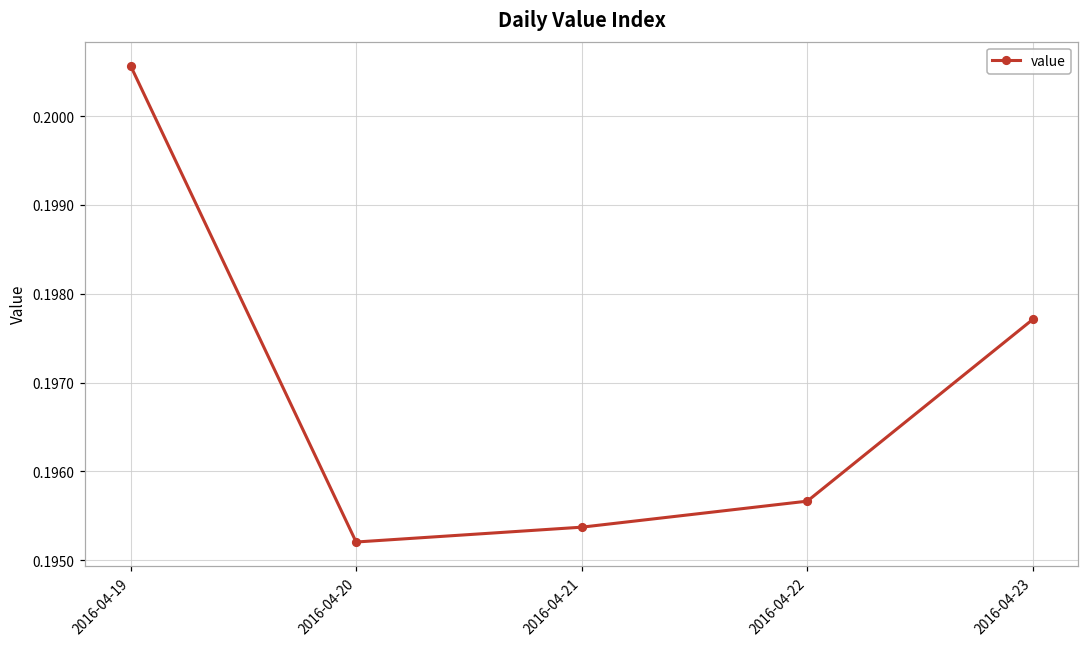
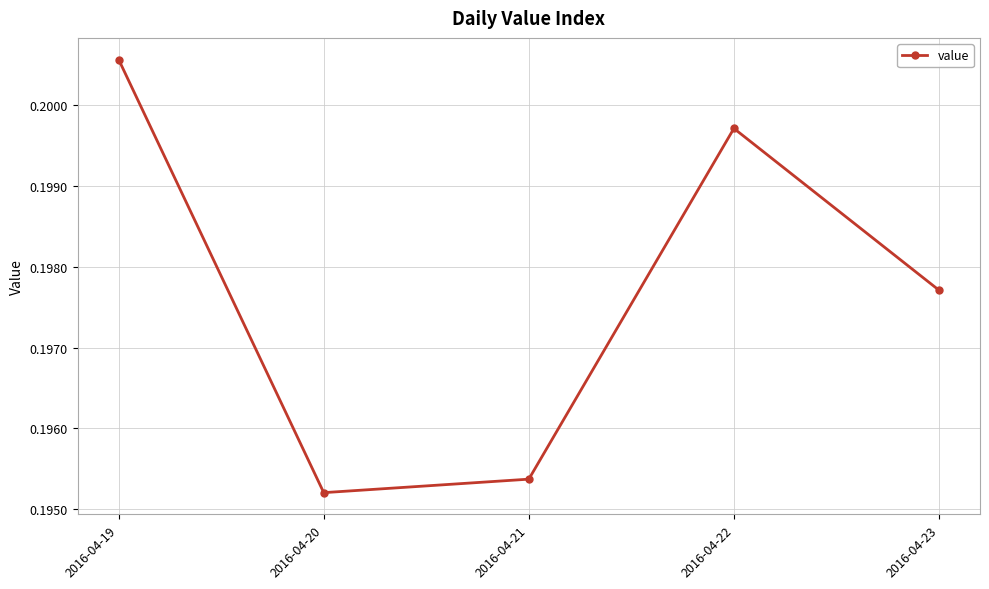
2016-04-22: 0.1957 -> 0.1997
